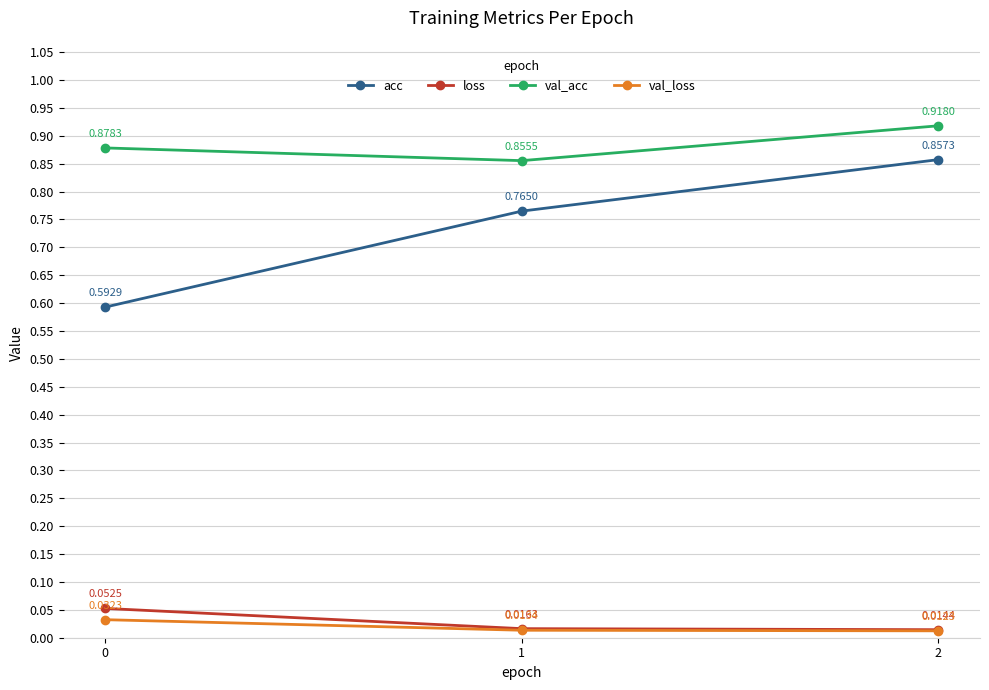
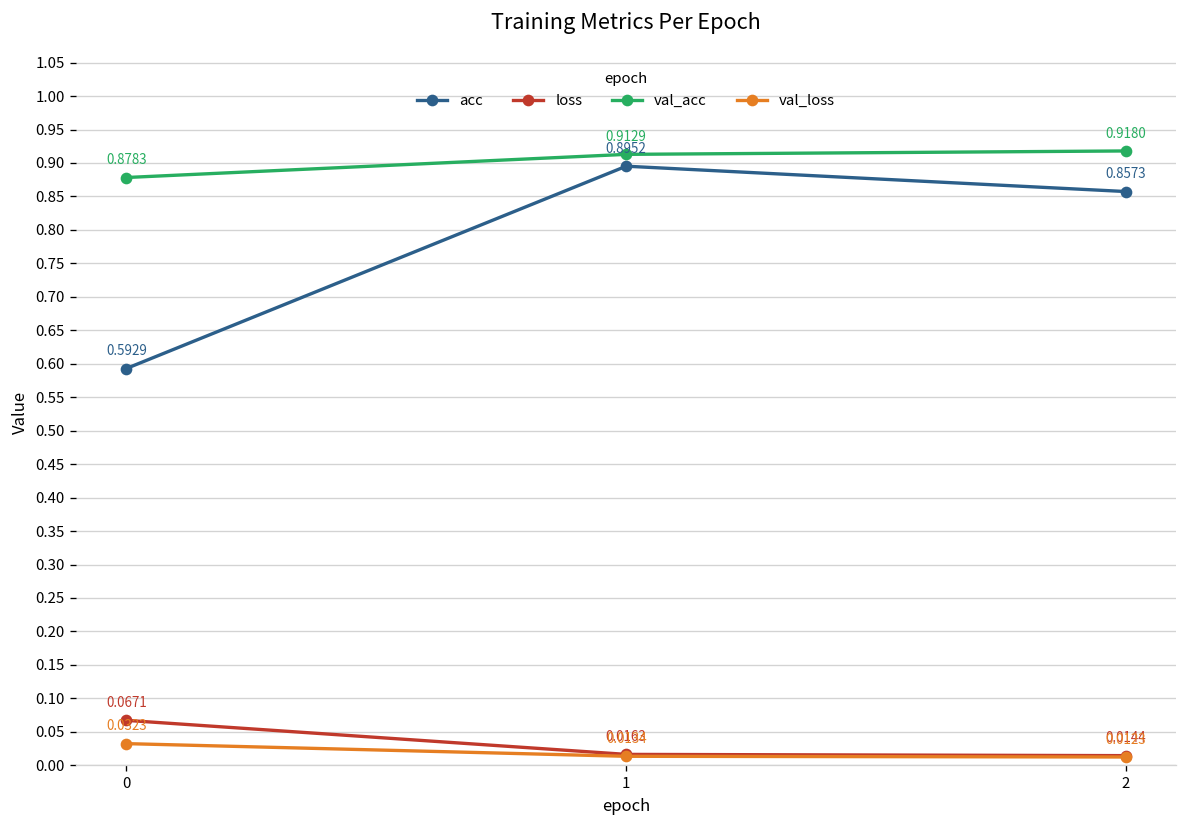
loss, 0: 0.0525 -> 0.0671
acc, 1: 0.7650 -> 0.8952
val_acc, 1: 0.8555 -> 0.9129
